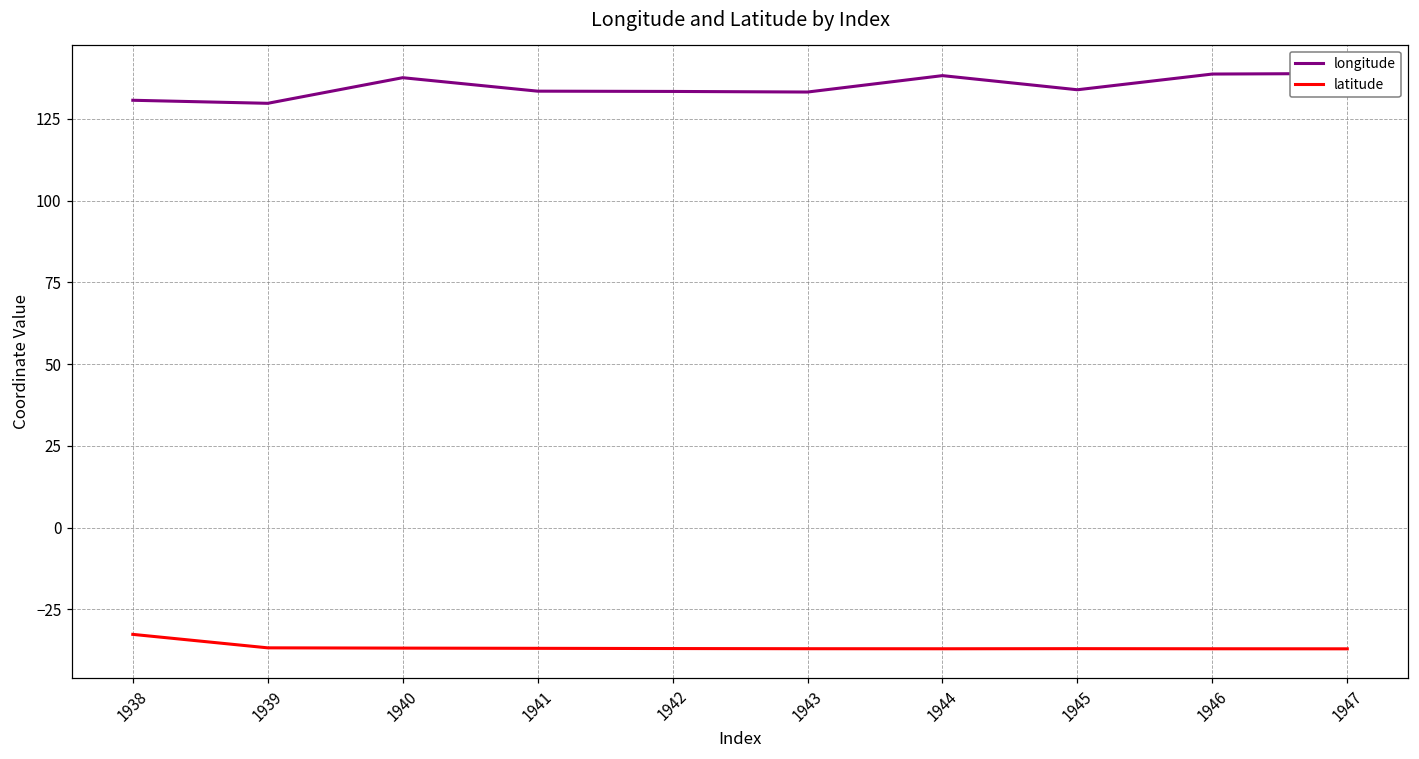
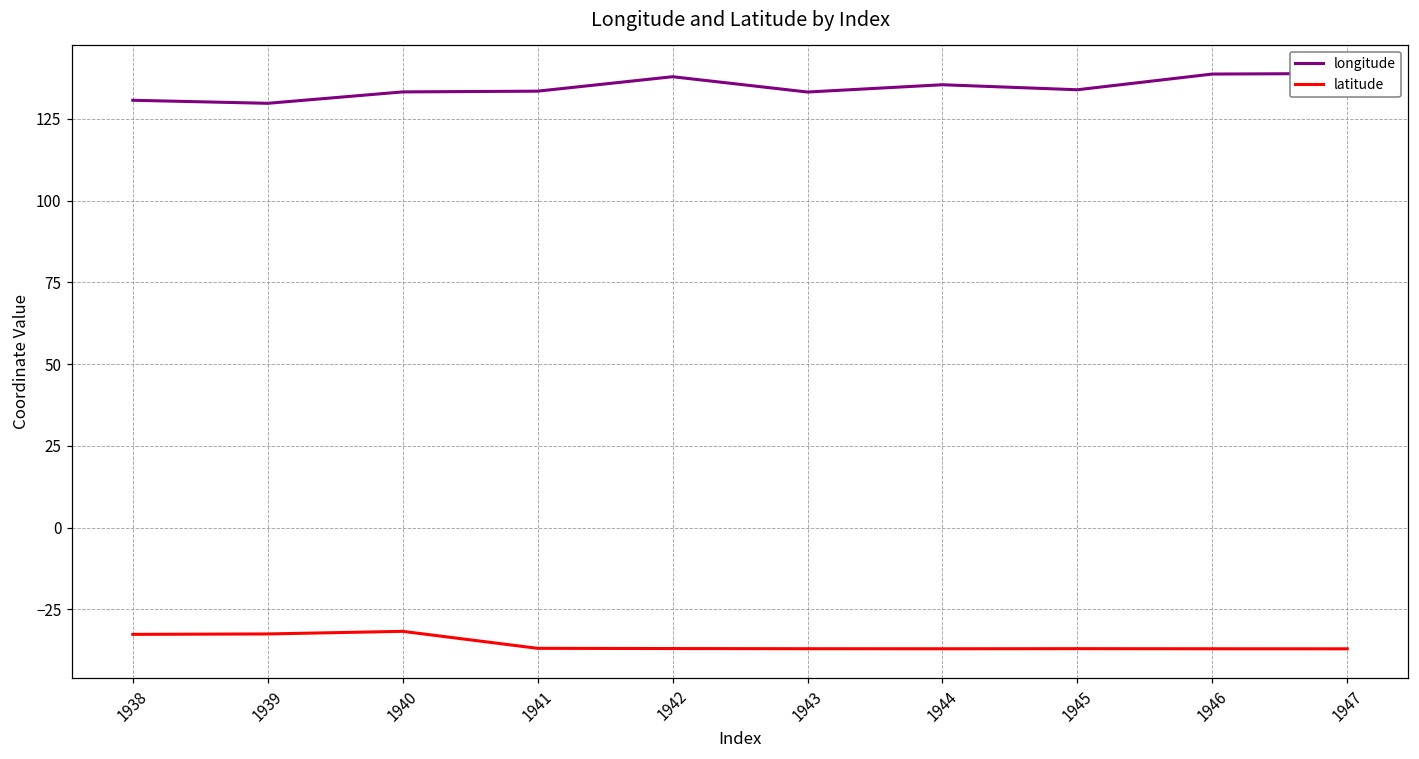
latitude, 1939: -37 -> -33
longitude, 1940: 138 -> 133
latitude, 1940: -37 -> -32
longitude, 1942: 133 -> 138
longitude, 1944: 138 -> 135
